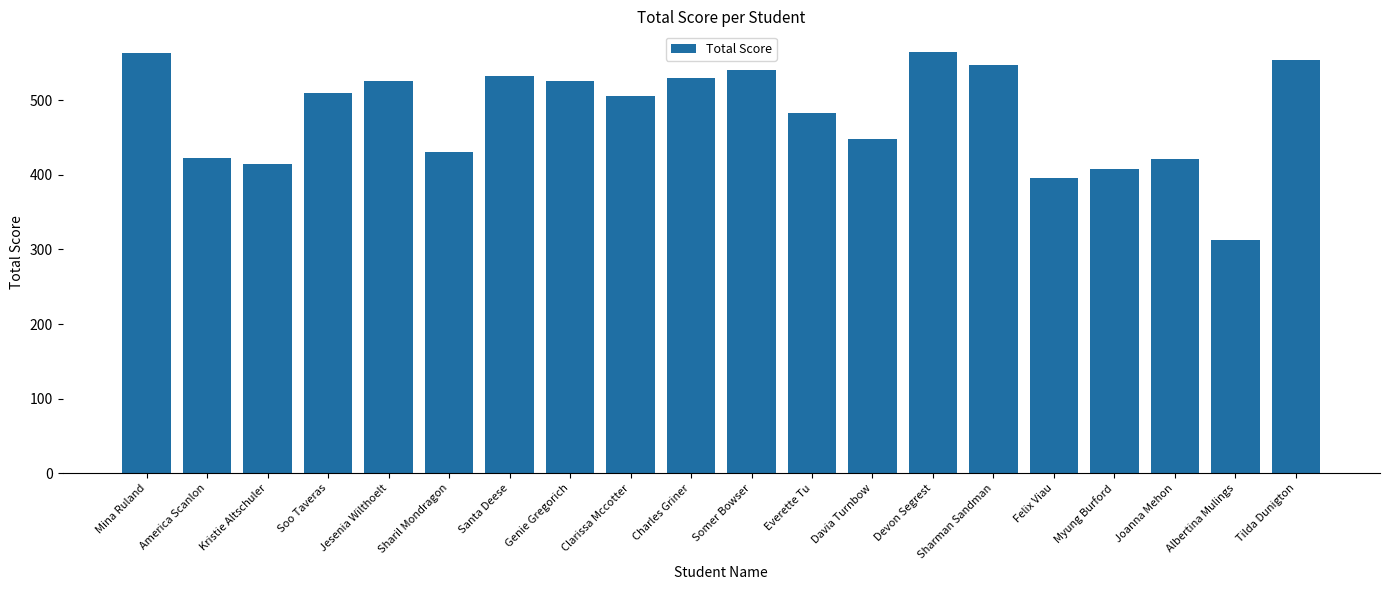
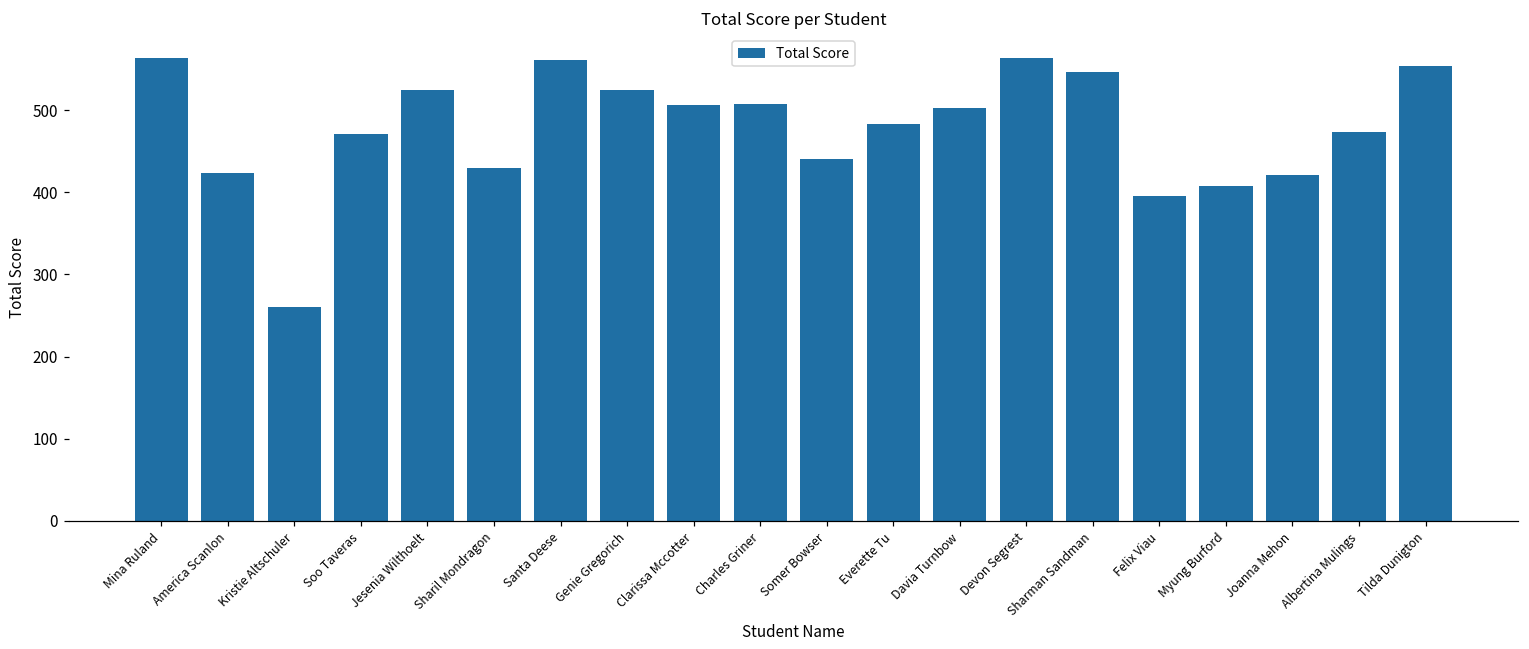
Kristie Altschuler: 410 -> 260
Soo Taveras: 510 -> 470
Santa Deese: 530 -> 560
Charles Griner: 530 -> 510
Somer Bowser: 540 -> 440
Davia Turnbow: 450 -> 500
Albertina Mulings: 310 -> 470
